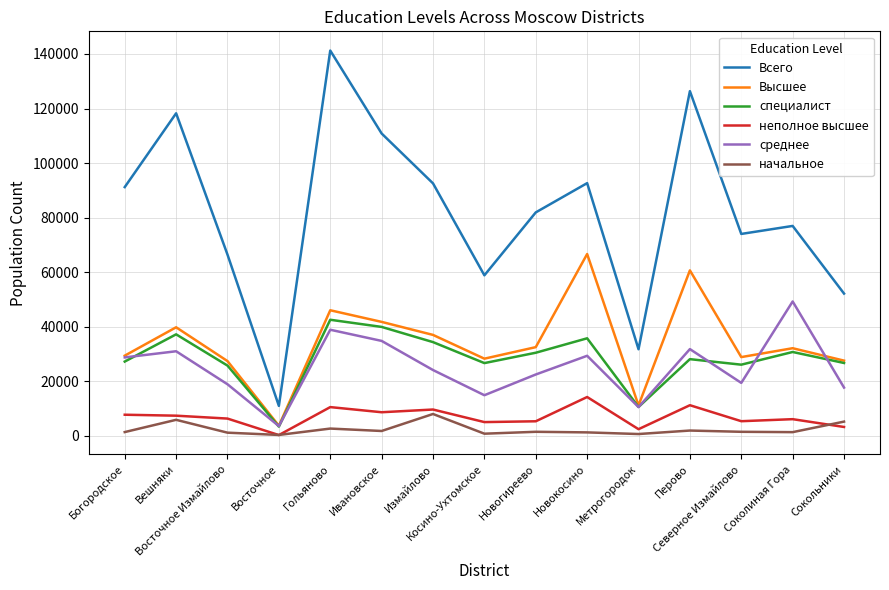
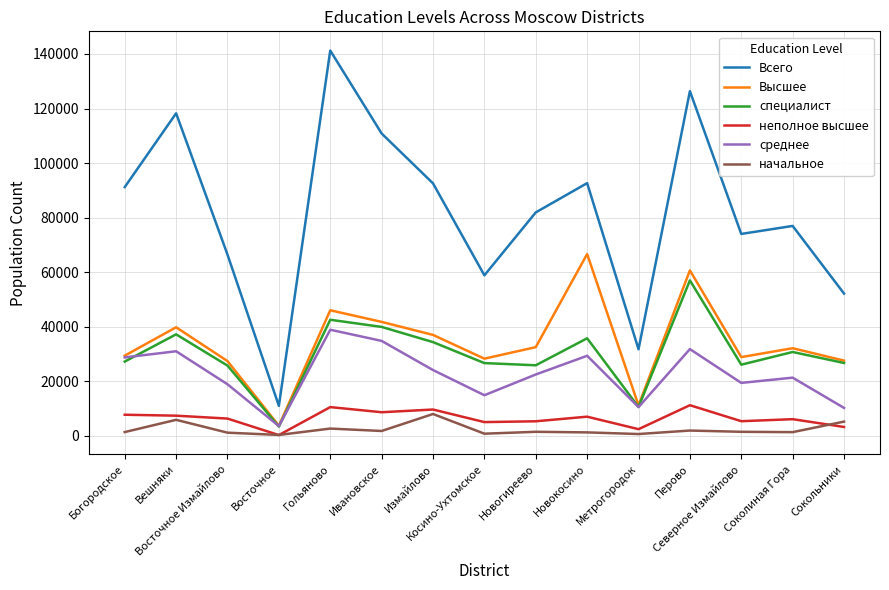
специалист, Новогиреево: 30000 -> 26000
неполное высшее, Новокосино: 14000 -> 7000
специалист, Перово: 28000 -> 57000
среднее, Соколиная Гора: 49000 -> 21000
среднее, Сокольники: 18000 -> 10000
